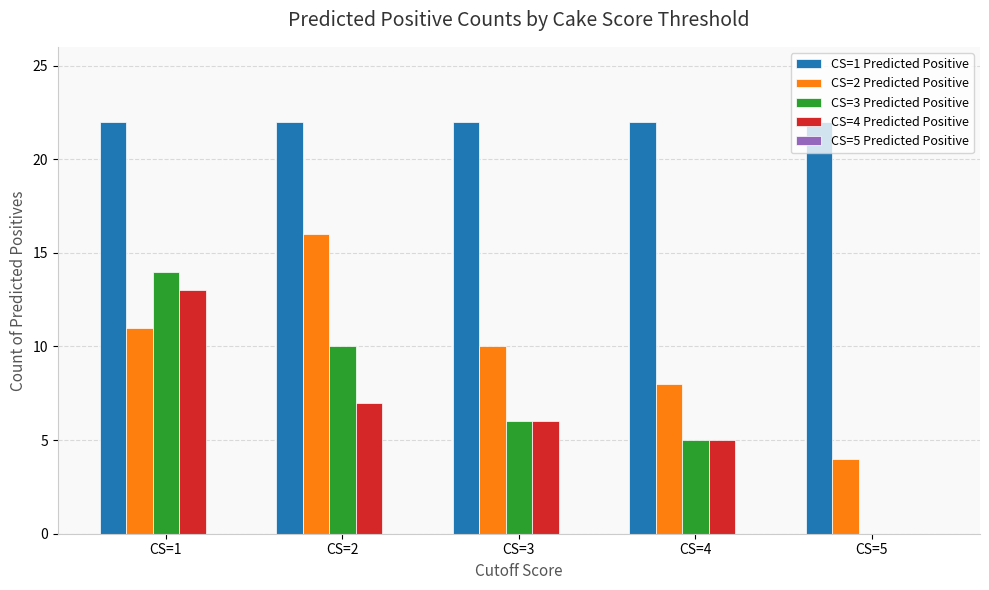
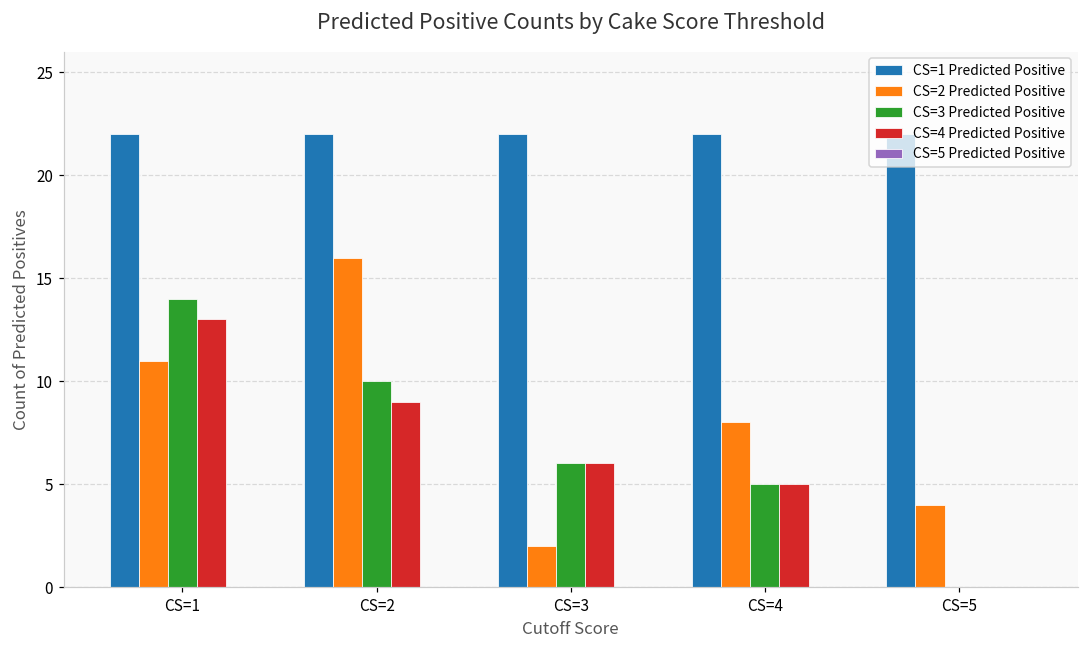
CS=4 Predicted Positive, CS=2: 7 -> 9
CS=2 Predicted Positive, CS=3: 10 -> 2
